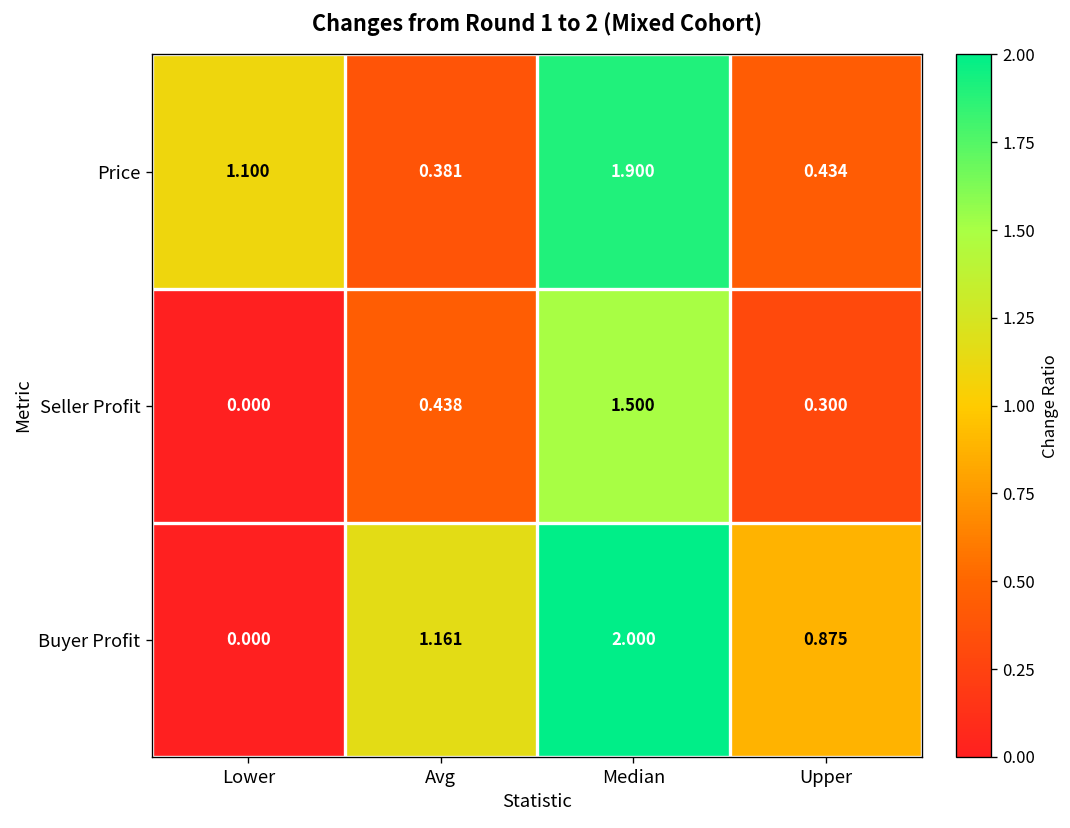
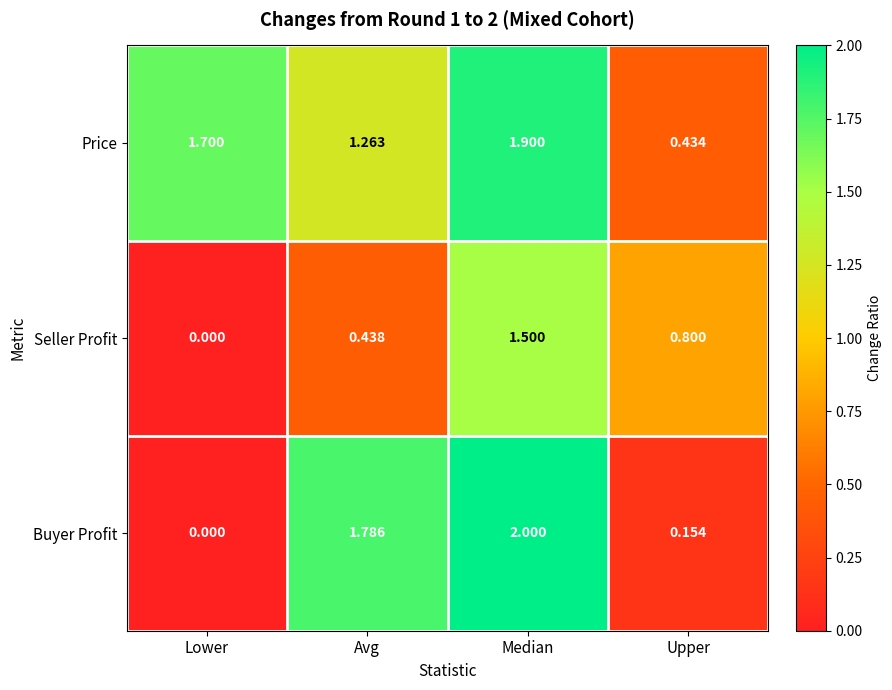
Price, Lower: 1.100 -> 1.700
Price, Avg: 0.381 -> 1.263
Seller Profit, Upper: 0.300 -> 0.800
Buyer Profit, Avg: 1.161 -> 1.786
Buyer Profit, Upper: 0.875 -> 0.154
